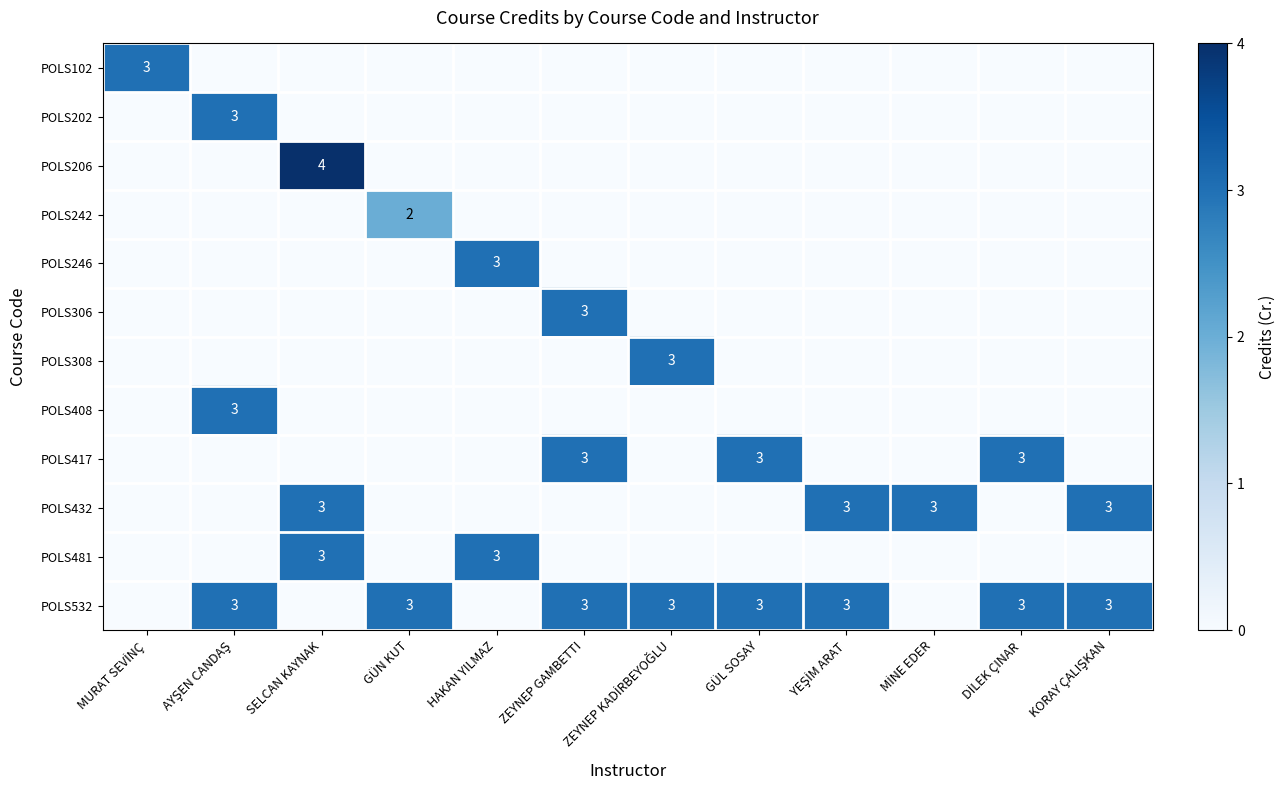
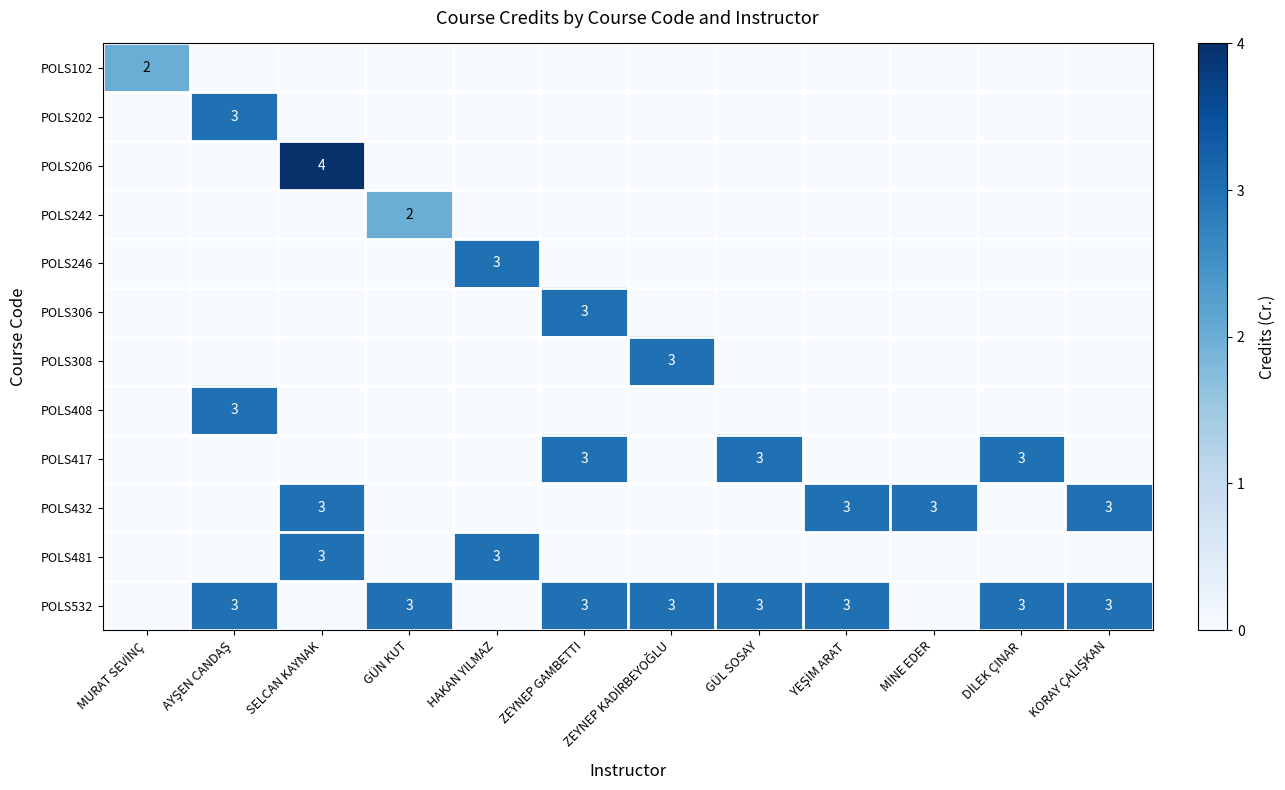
POLS102, MURAT SEVİNÇ: 3 -> 2
